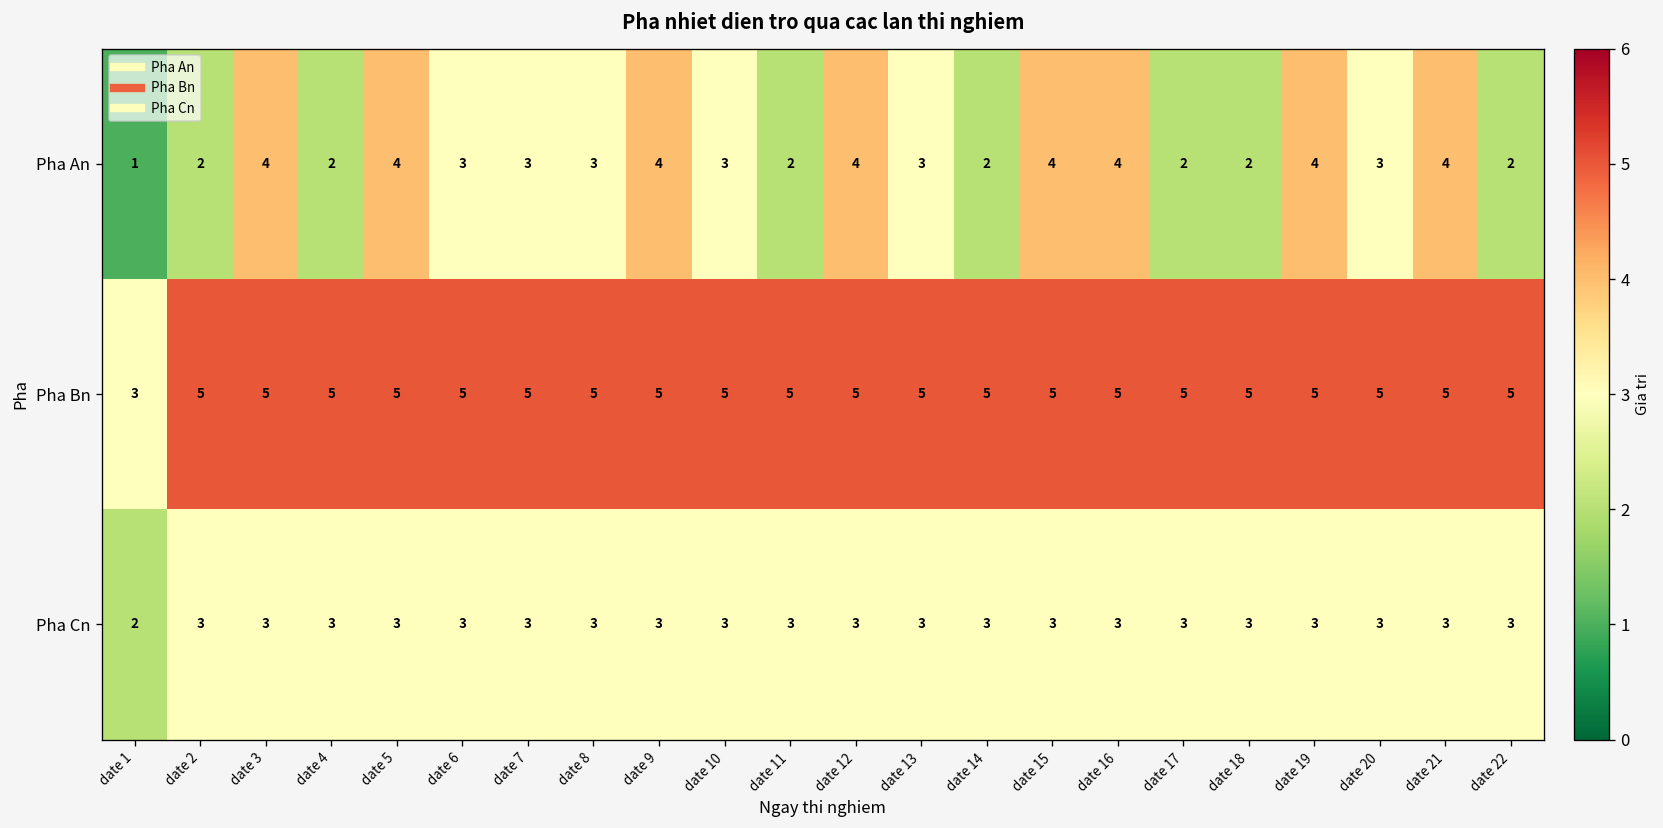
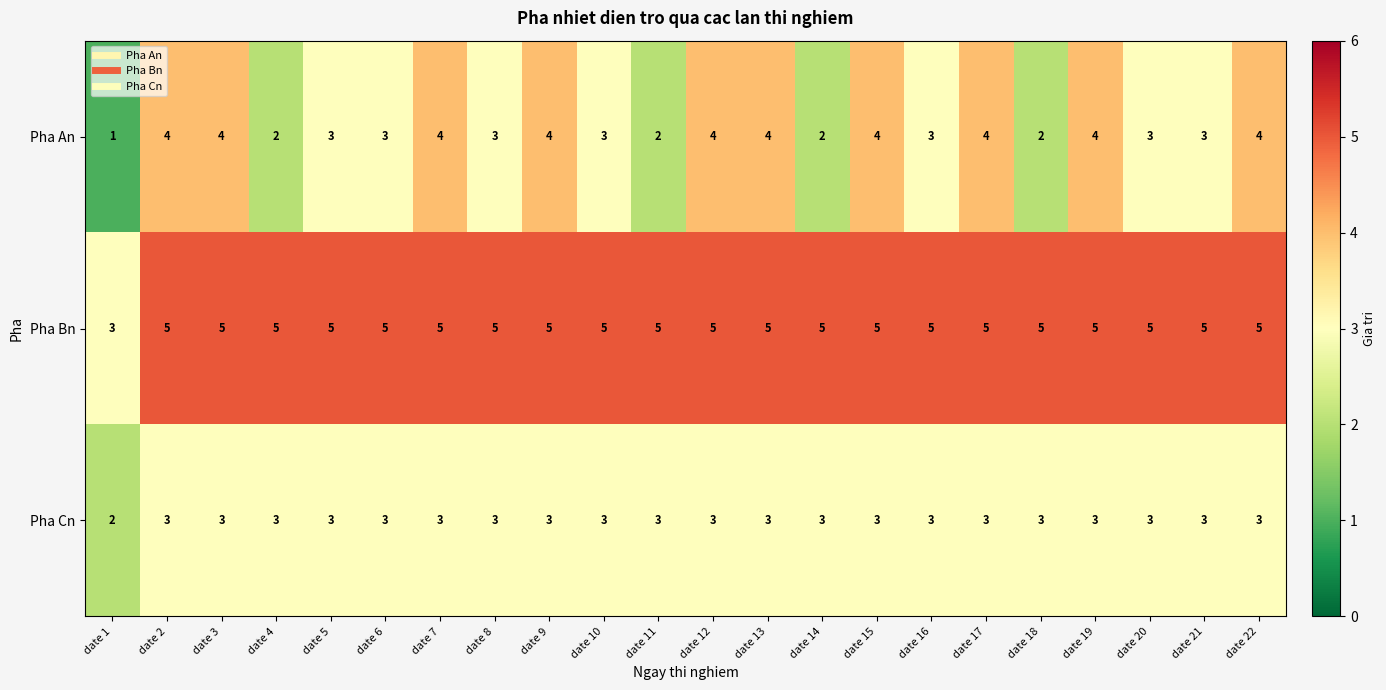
Pha An, date 2: 2 -> 4
Pha An, date 5: 4 -> 3
Pha An, date 7: 3 -> 4
Pha An, date 13: 3 -> 4
Pha An, date 16: 4 -> 3
Pha An, date 17: 2 -> 4
Pha An, date 21: 4 -> 3
Pha An, date 22: 2 -> 4
